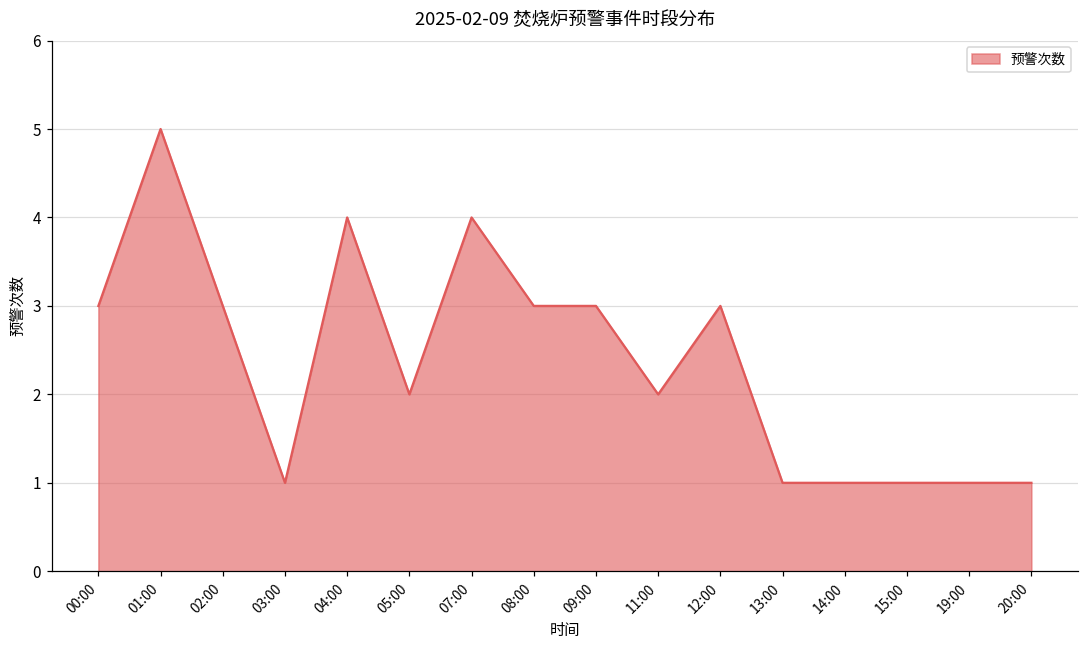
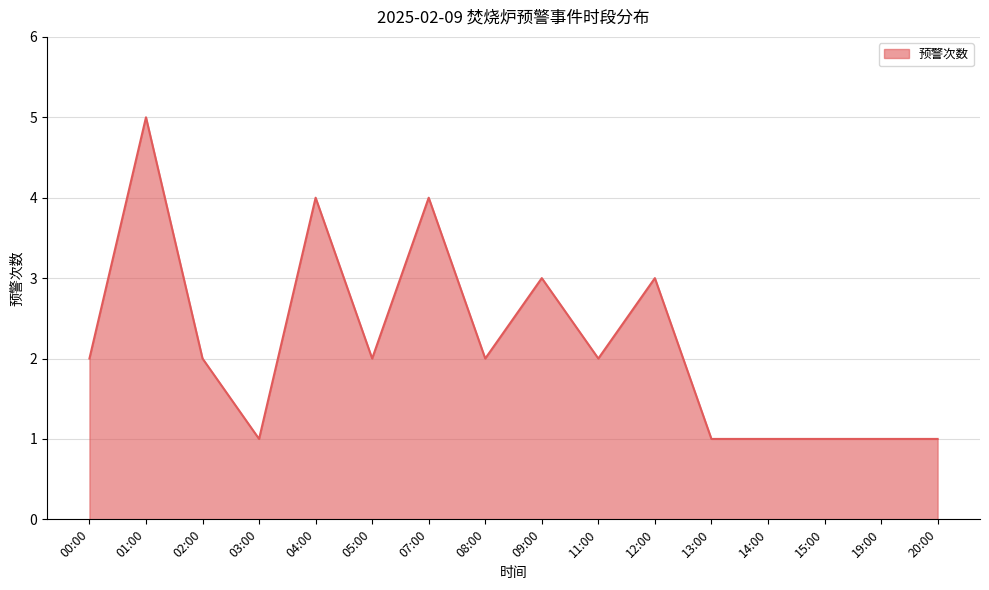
00:00: 3 -> 2
02:00: 3 -> 2
08:00: 3 -> 2
